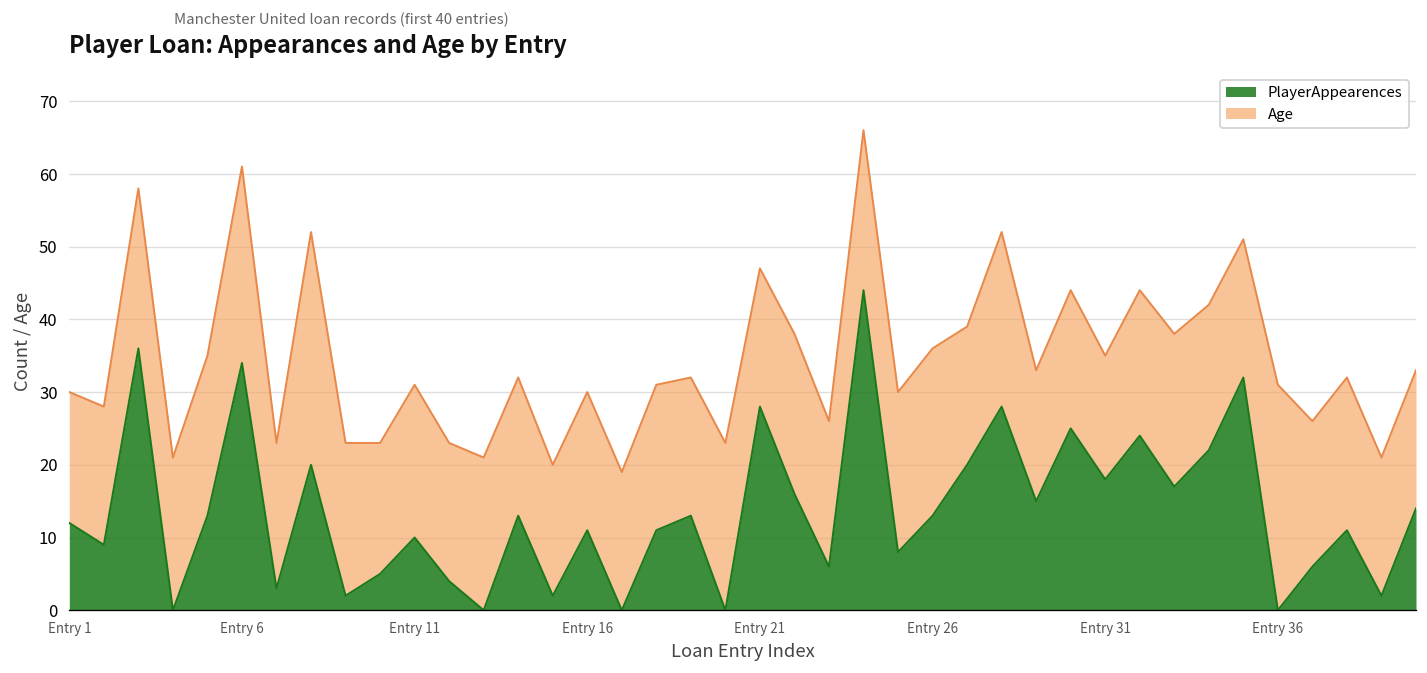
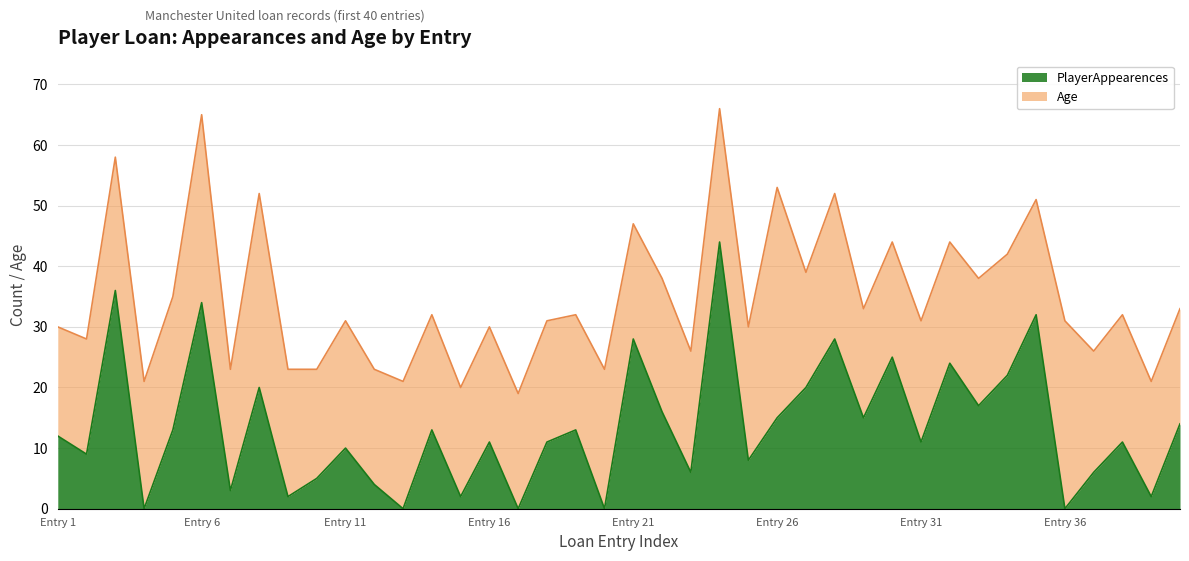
Age, Entry 6: 27 -> 31
PlayerAppearences, Entry 26: 13 -> 15
Age, Entry 26: 23 -> 38
PlayerAppearences, Entry 31: 18 -> 11
Age, Entry 31: 17 -> 20
